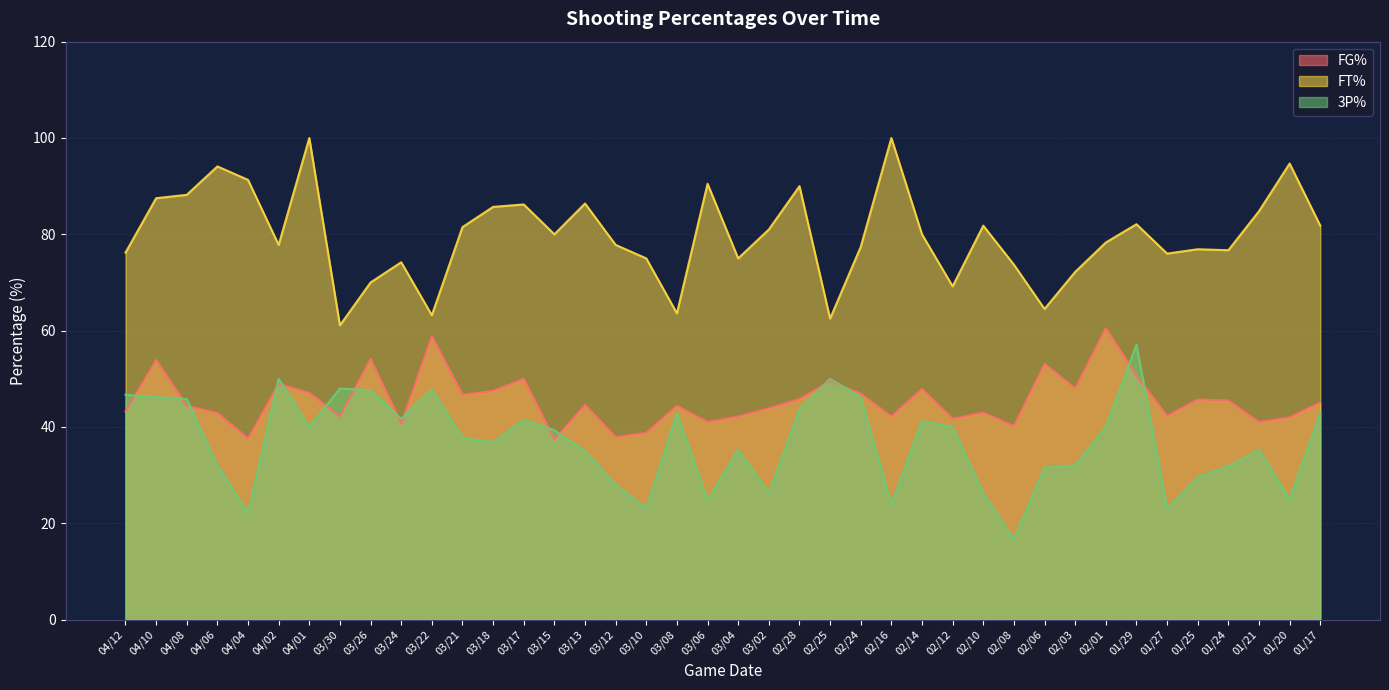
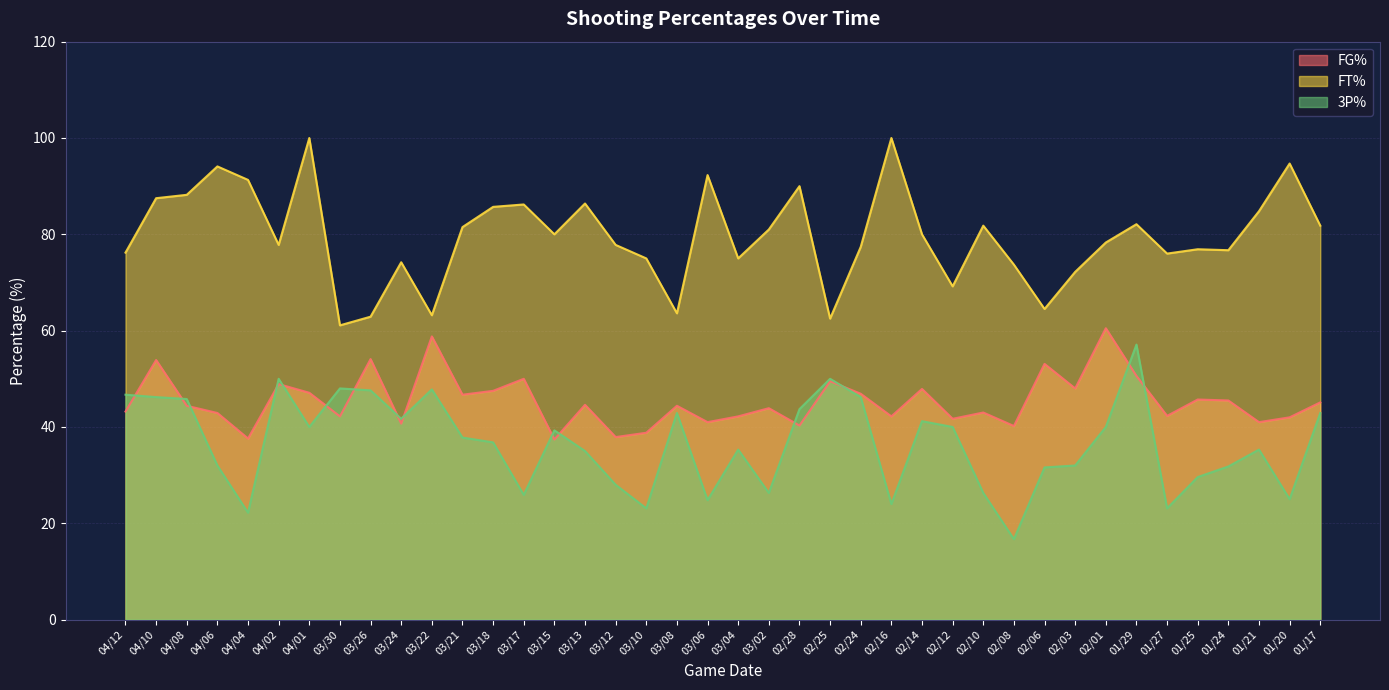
FT%, 03/26: 70 -> 63
3P%, 03/17: 42 -> 26
FT%, 03/06: 91 -> 92
FG%, 02/28: 46 -> 40
